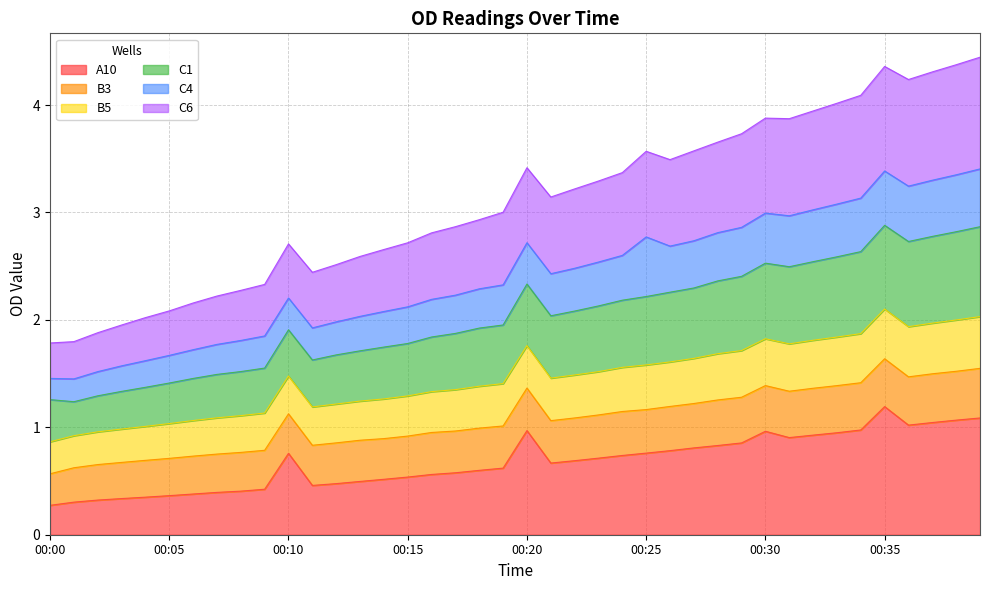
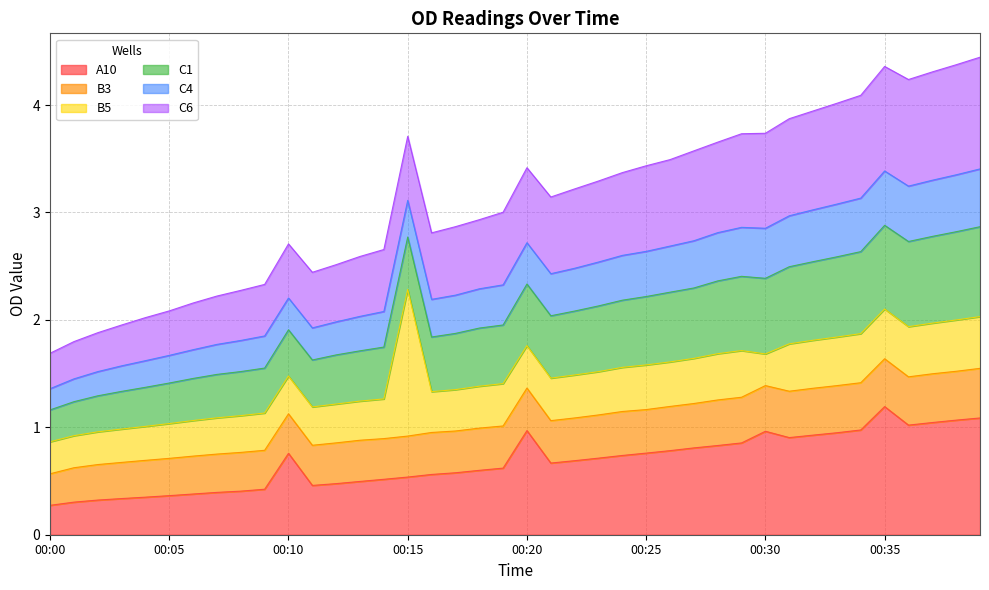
C1, 00:00: 0.39 -> 0.30
B5, 00:15: 0.37 -> 1.36
C4, 00:25: 0.56 -> 0.42
B5, 00:30: 0.44 -> 0.29
